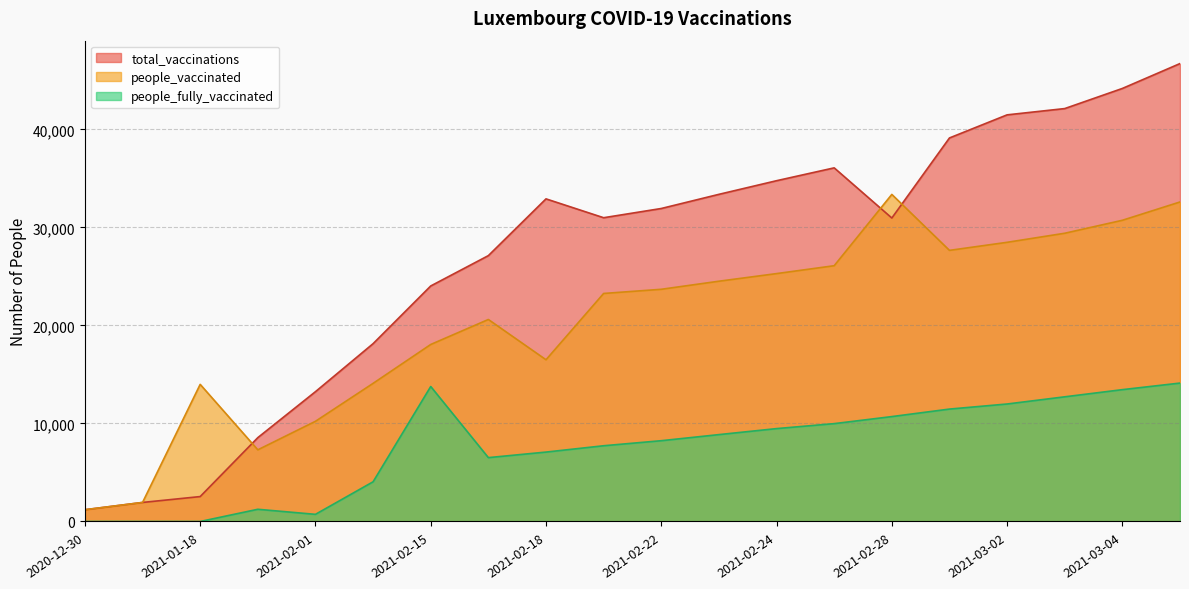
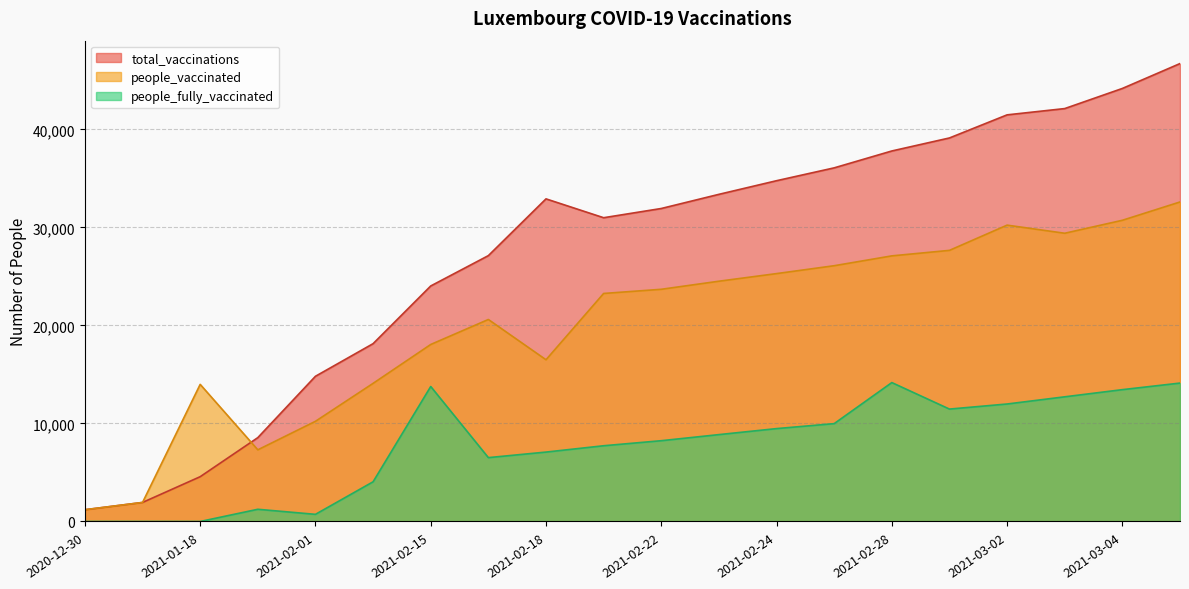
total_vaccinations, 2021-01-18: 3,000 -> 5,000
total_vaccinations, 2021-02-01: 13,000 -> 15,000
total_vaccinations, 2021-02-28: 31,000 -> 38,000
people_vaccinated, 2021-02-28: 33,000 -> 27,000
people_fully_vaccinated, 2021-02-28: 11,000 -> 14,000
people_vaccinated, 2021-03-02: 28,000 -> 30,000
